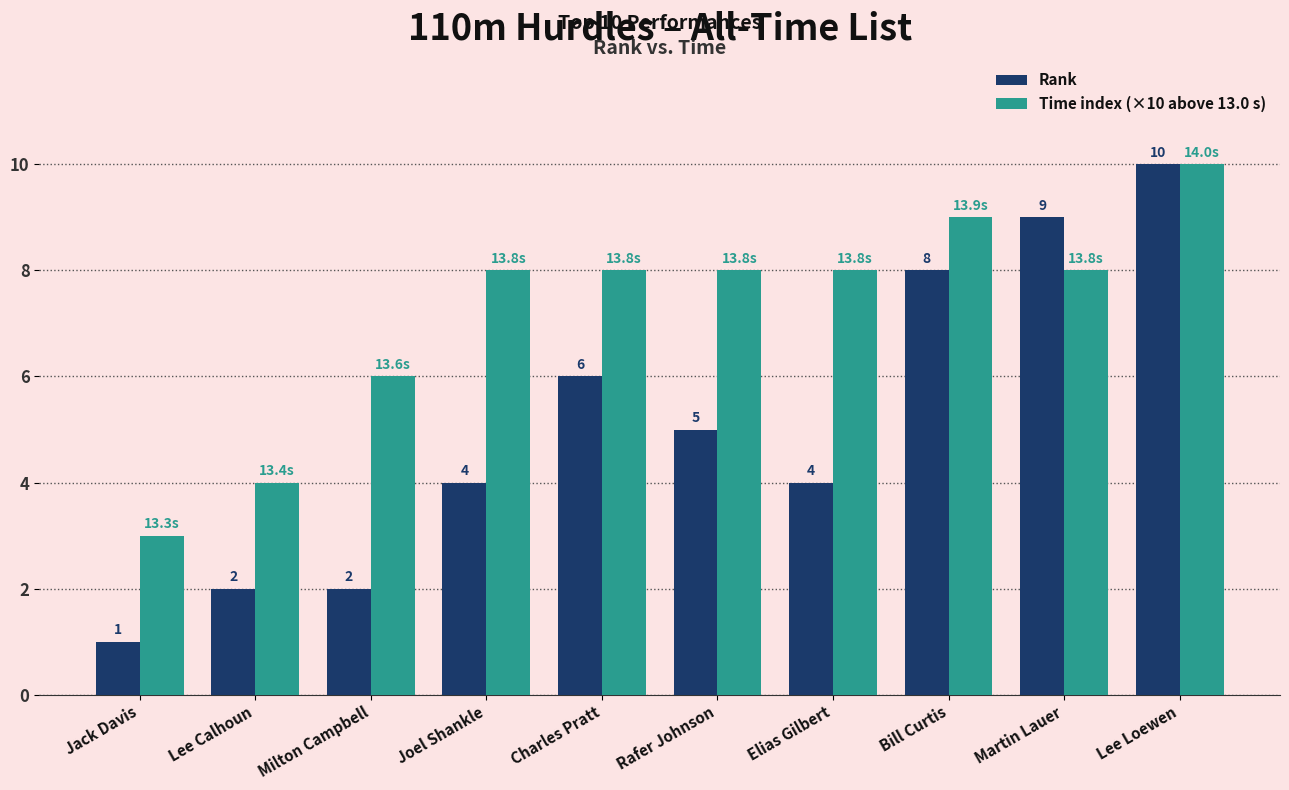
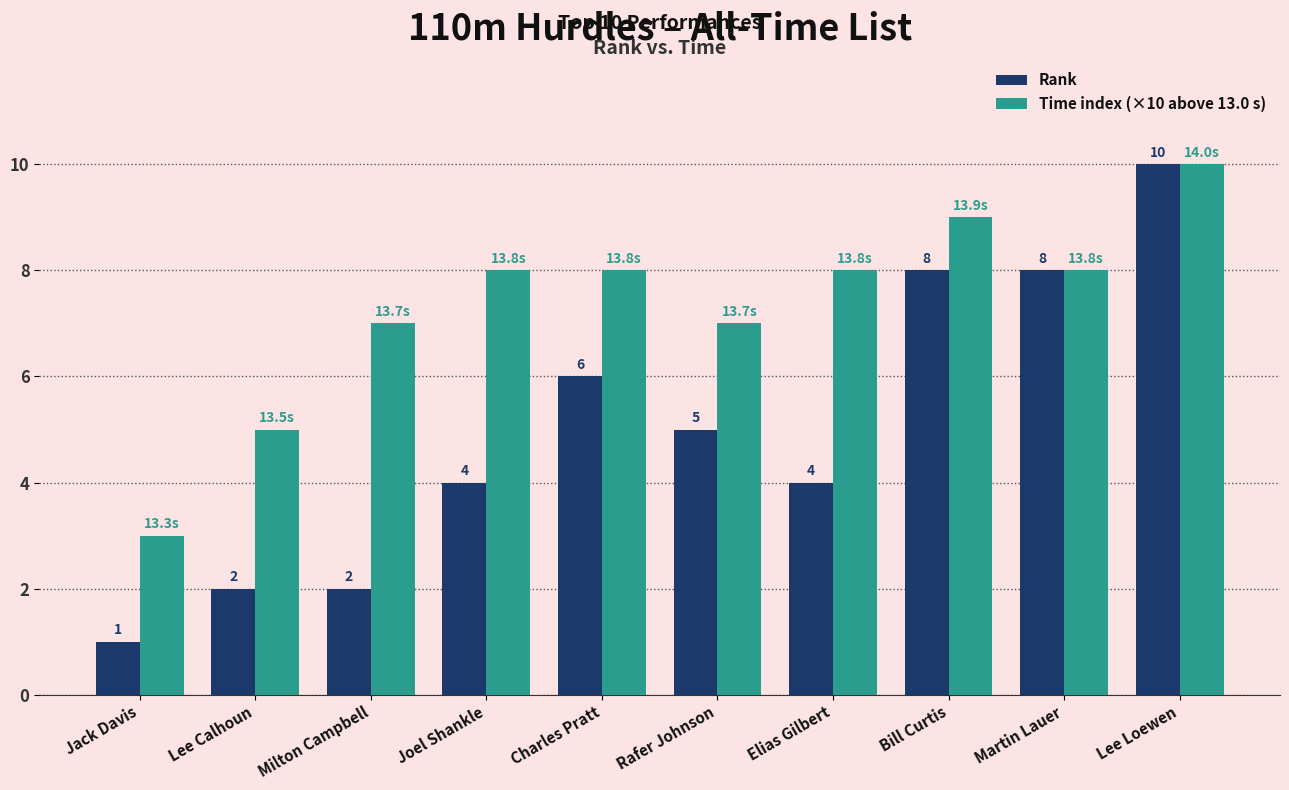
Time index (×10 above 13.0 s), Lee Calhoun: 13.4s -> 13.5s
Time index (×10 above 13.0 s), Milton Campbell: 13.6s -> 13.7s
Time index (×10 above 13.0 s), Rafer Johnson: 13.8s -> 13.7s
Rank, Martin Lauer: 9 -> 8
